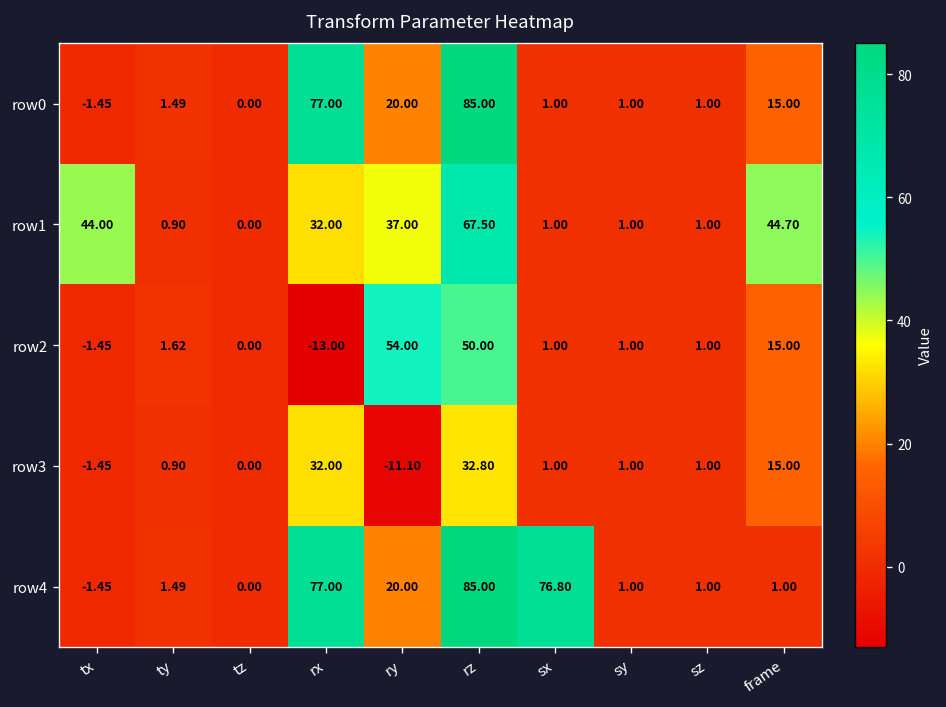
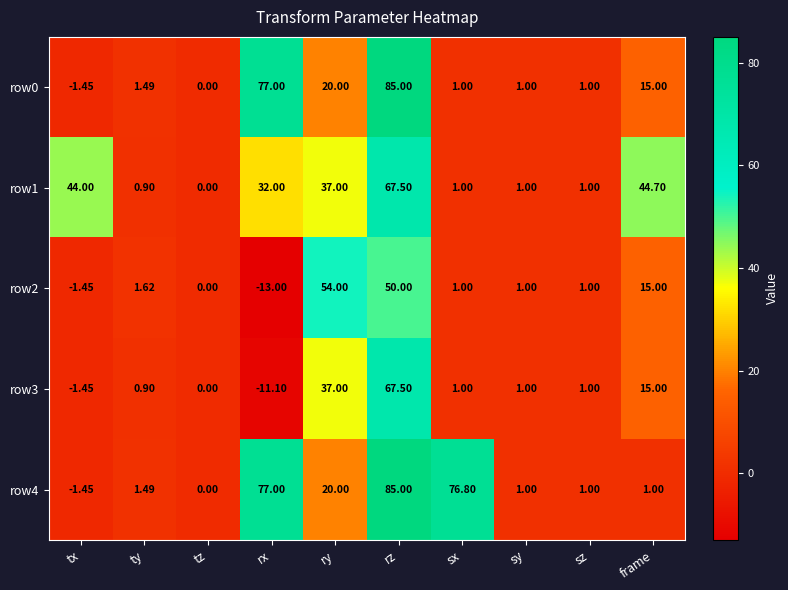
row3, rx: 32.00 -> -11.10
row3, ry: -11.10 -> 37.00
row3, rz: 32.80 -> 67.50
